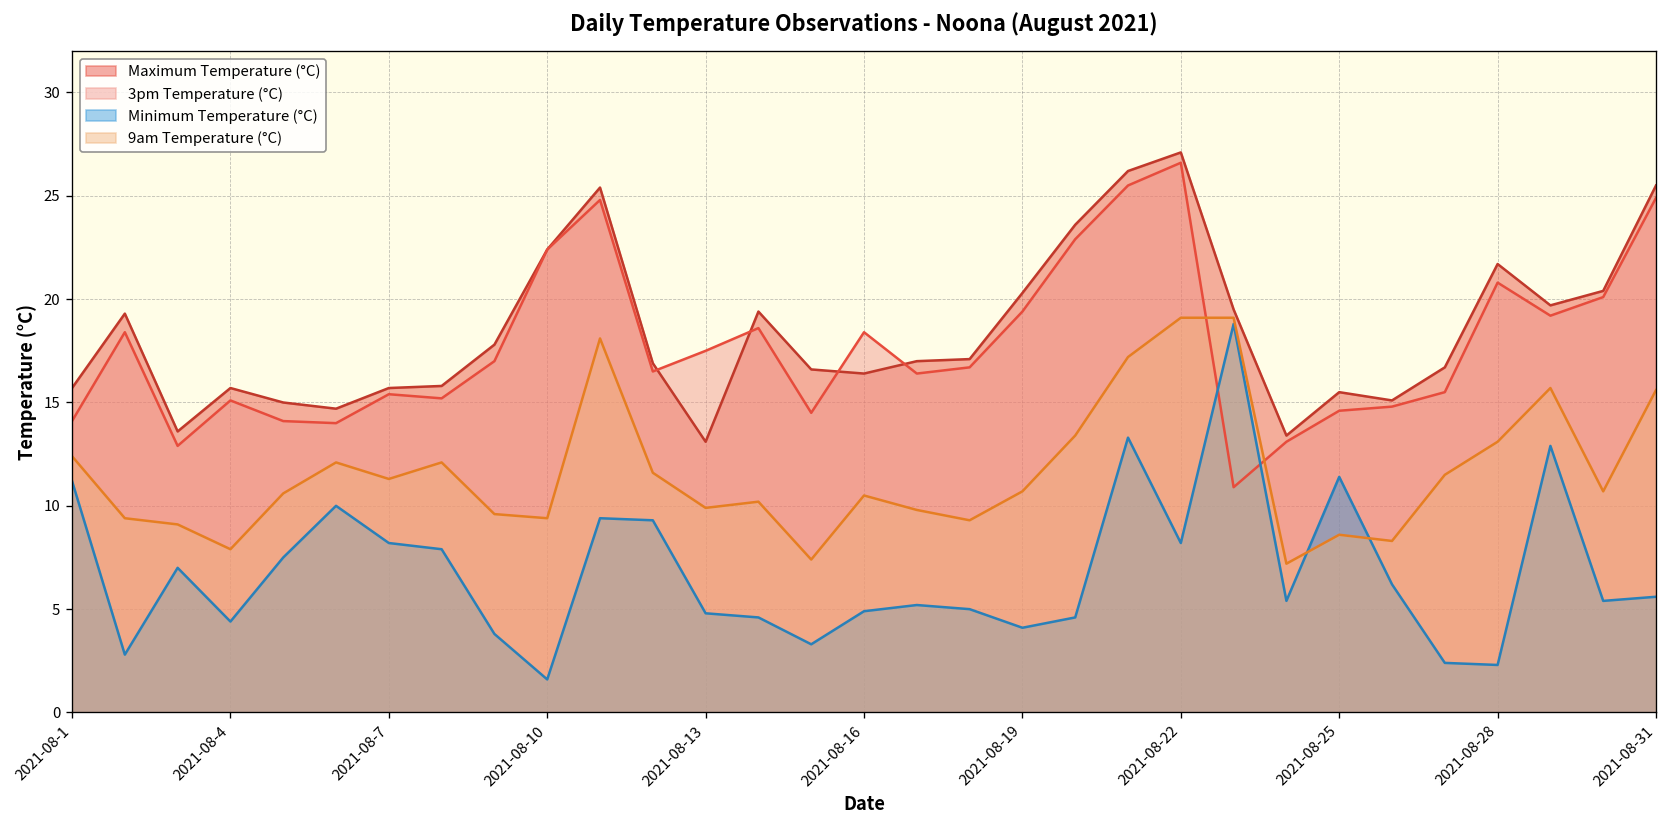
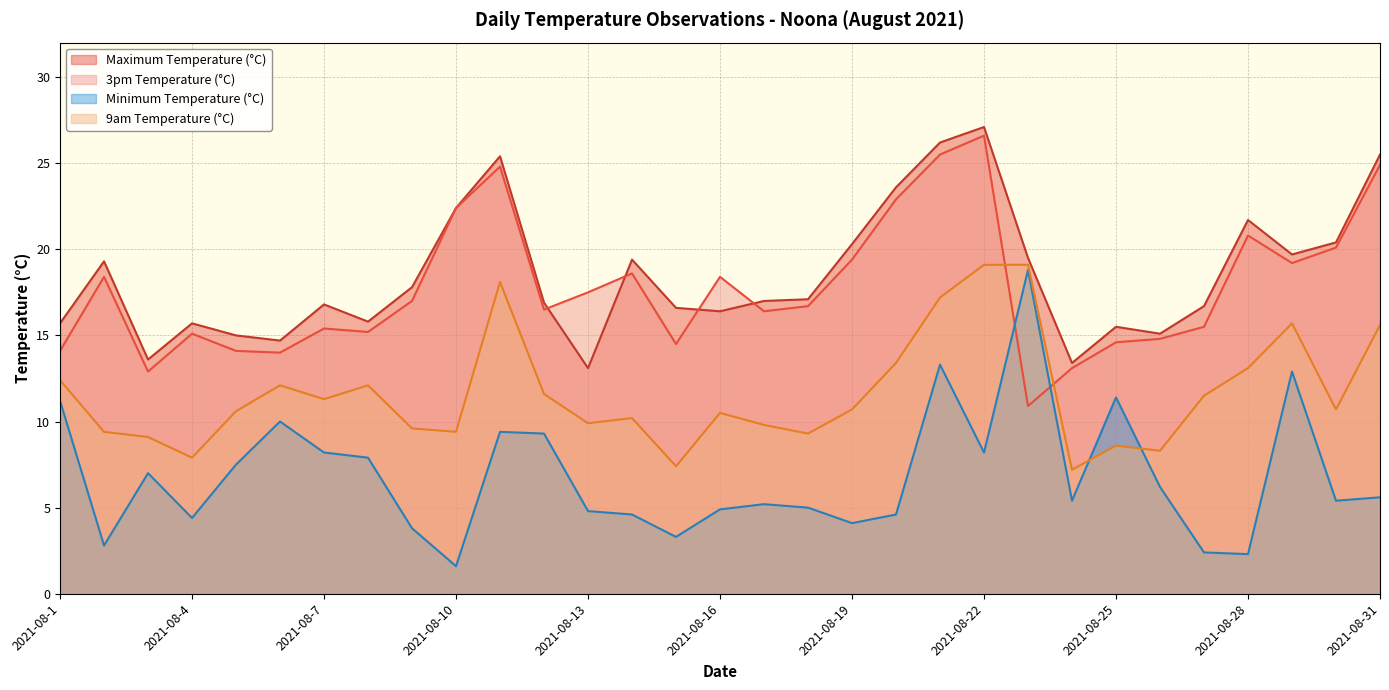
Maximum Temperature (°C), 2021-08-7: 15.7 -> 16.8
